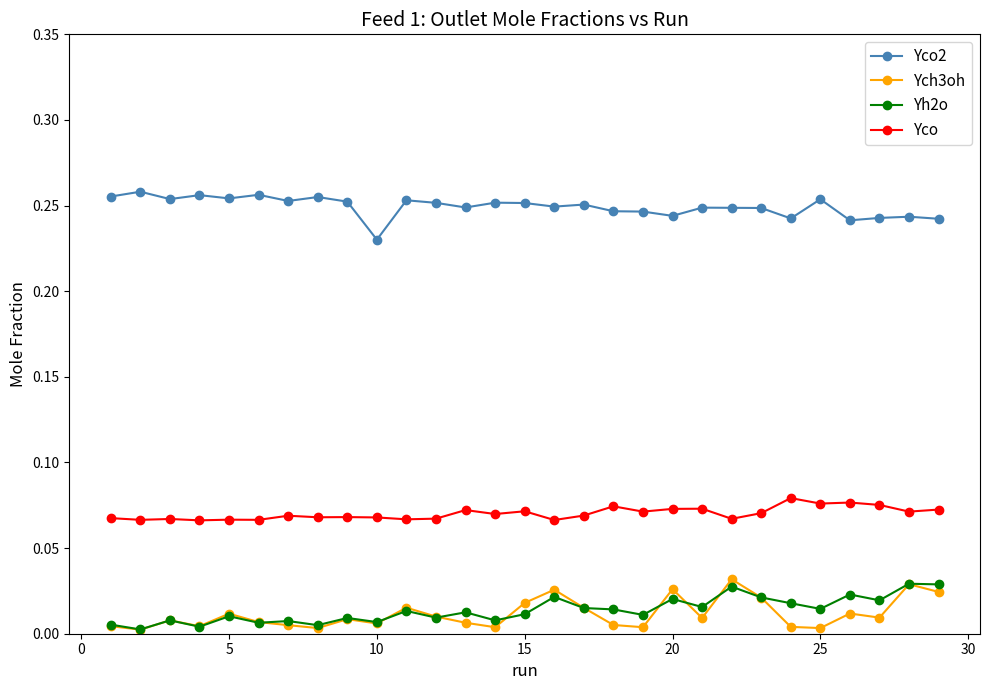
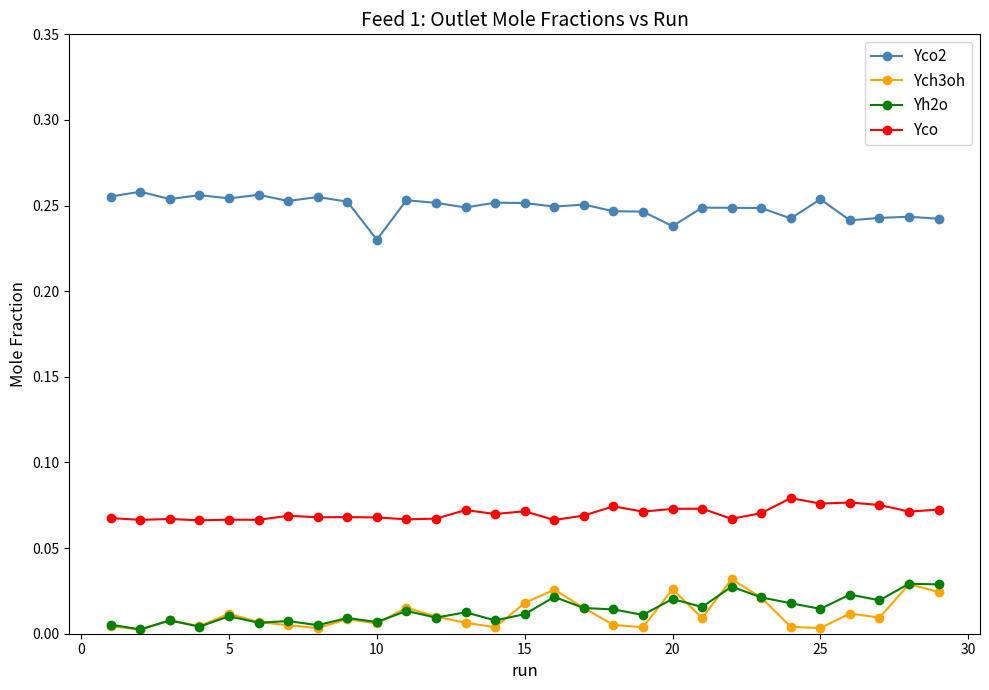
Yco2, 20: 0.244 -> 0.238
